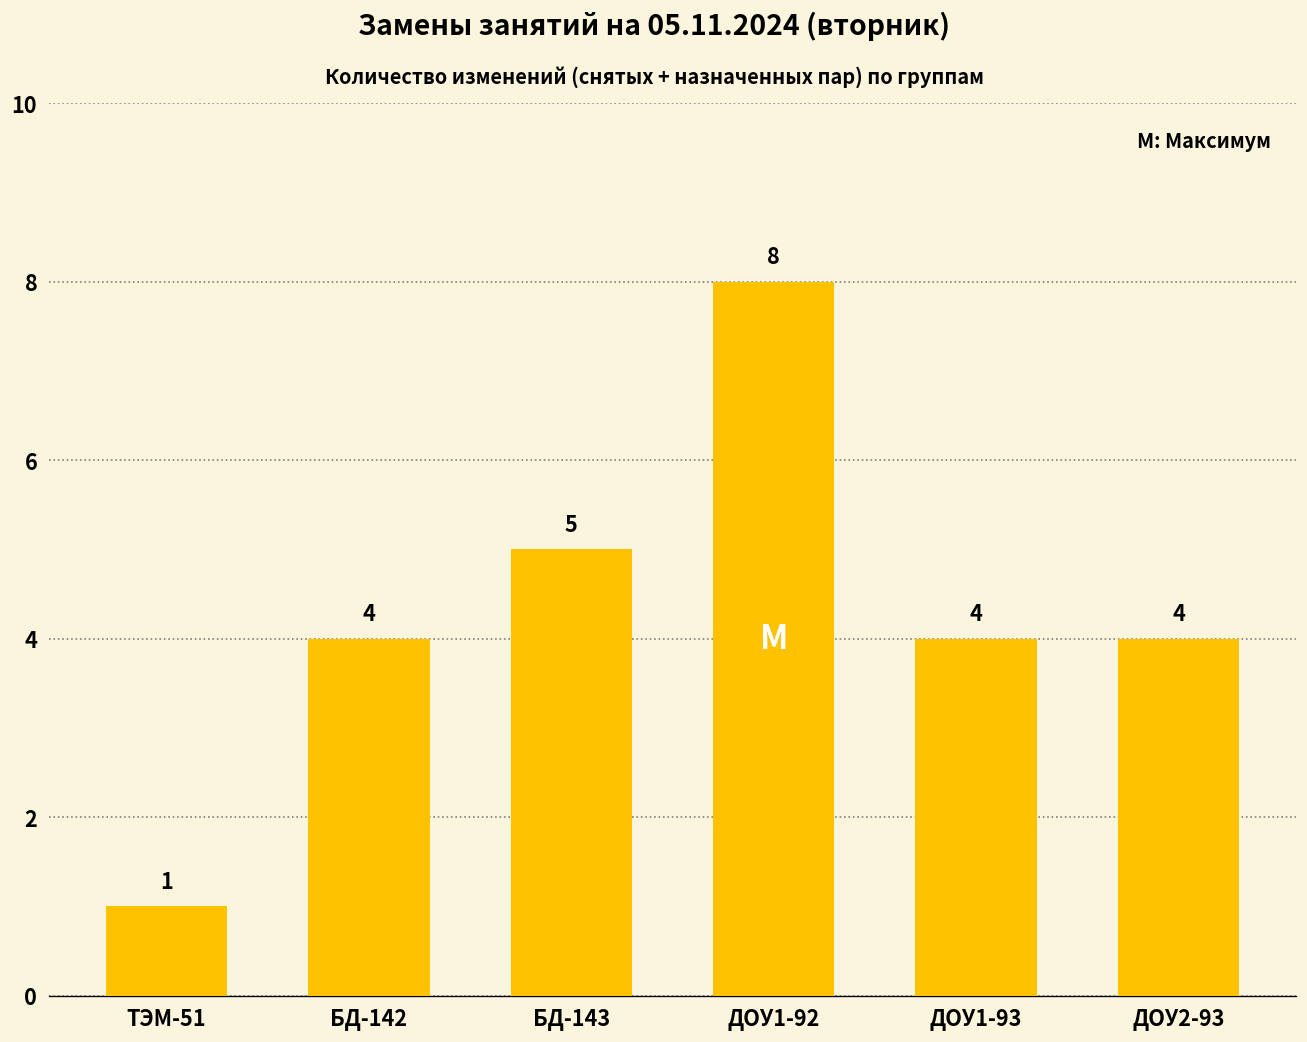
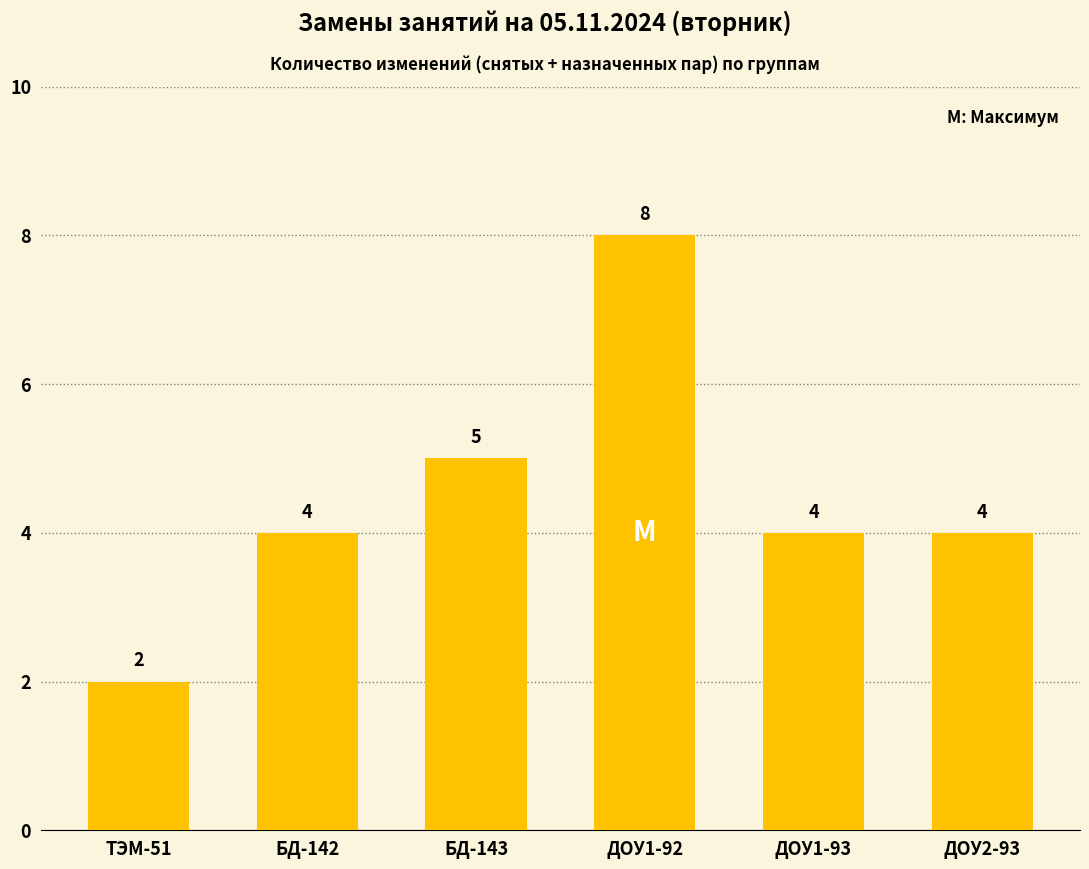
ТЭМ-51: 1 -> 2
